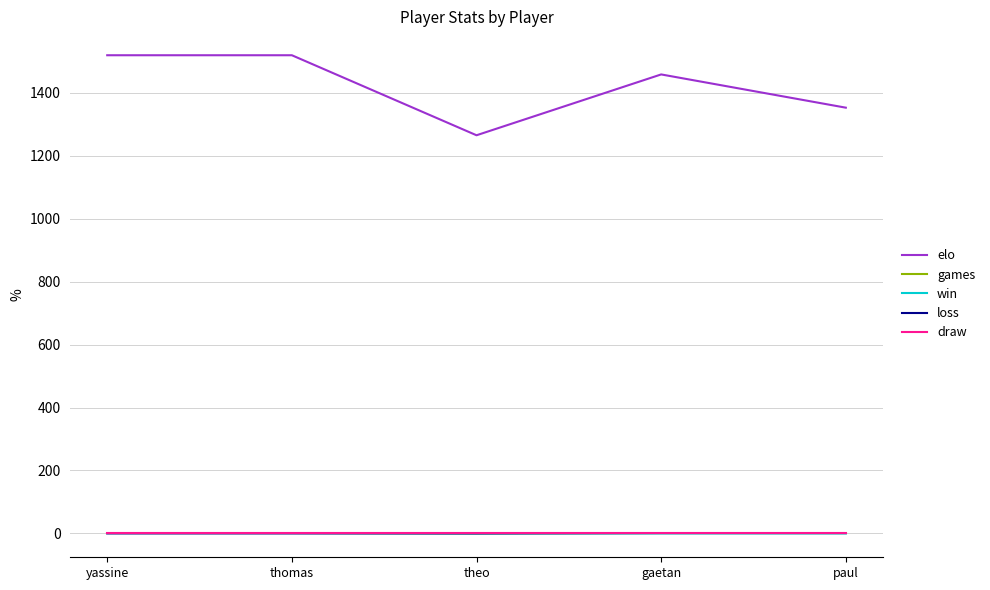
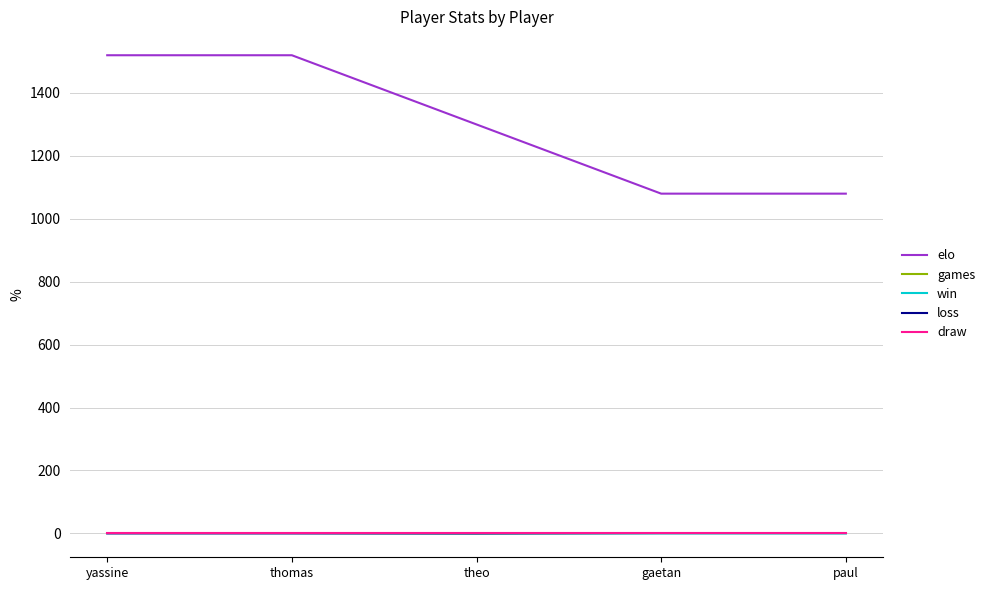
elo, theo: 1270 -> 1300
elo, gaetan: 1460 -> 1080
elo, paul: 1350 -> 1080
